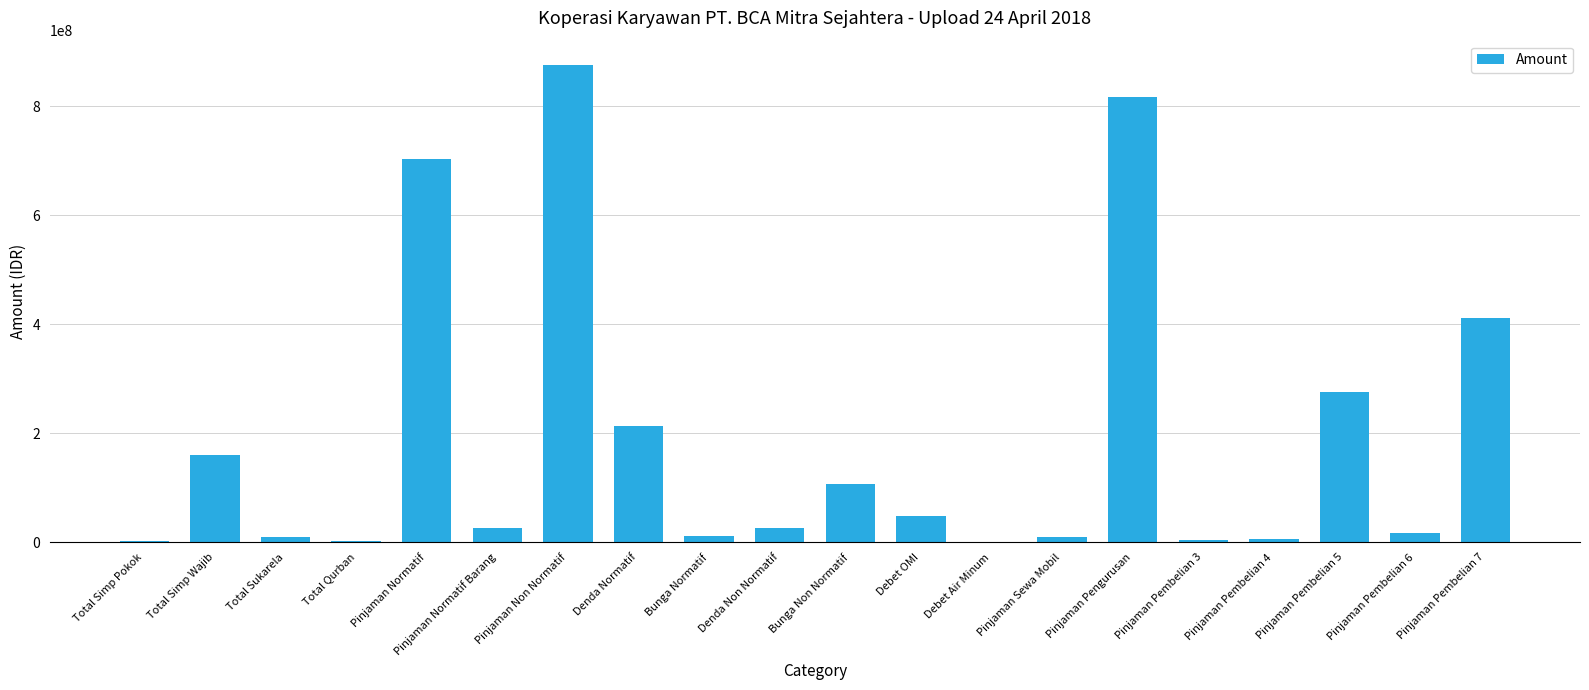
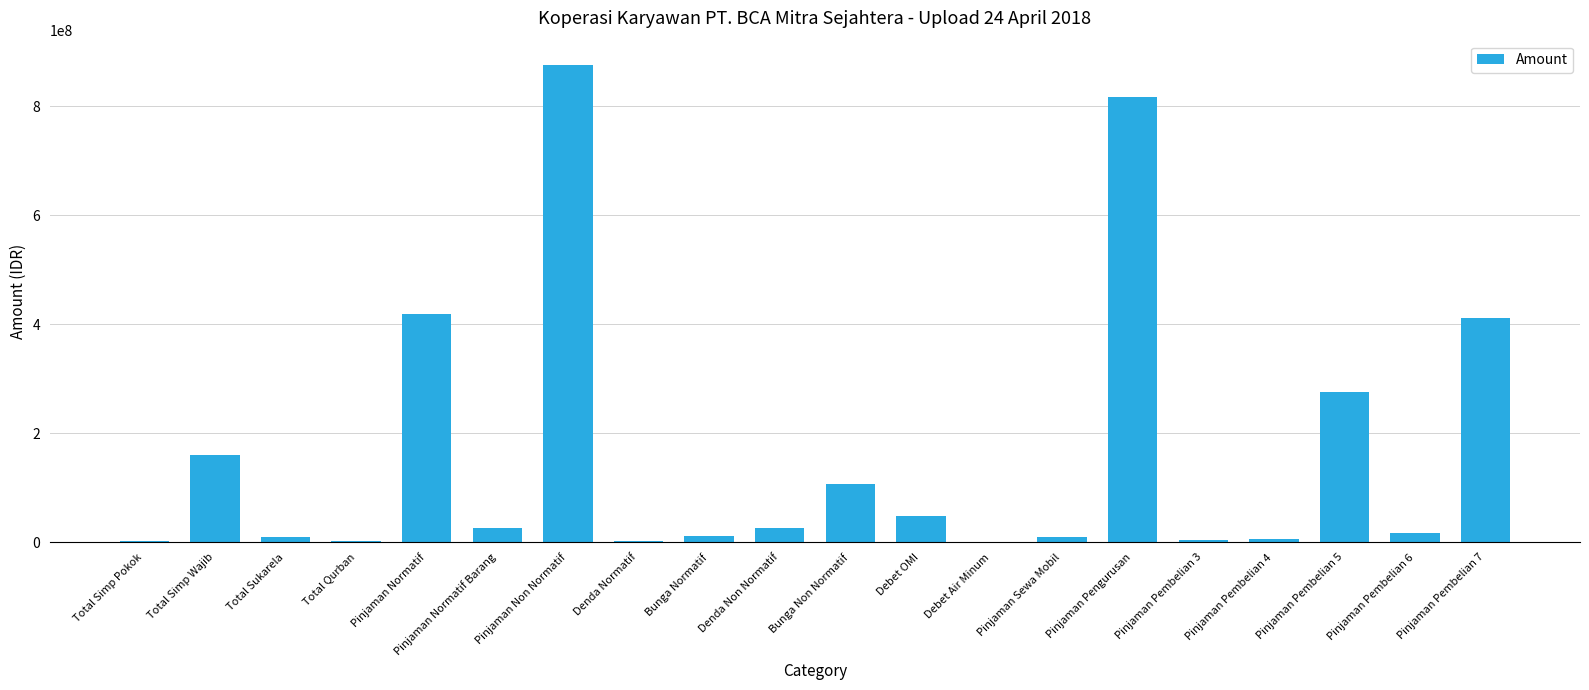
Pinjaman Normatif: 700000000 -> 420000000
Denda Normatif: 210000000 -> 0
